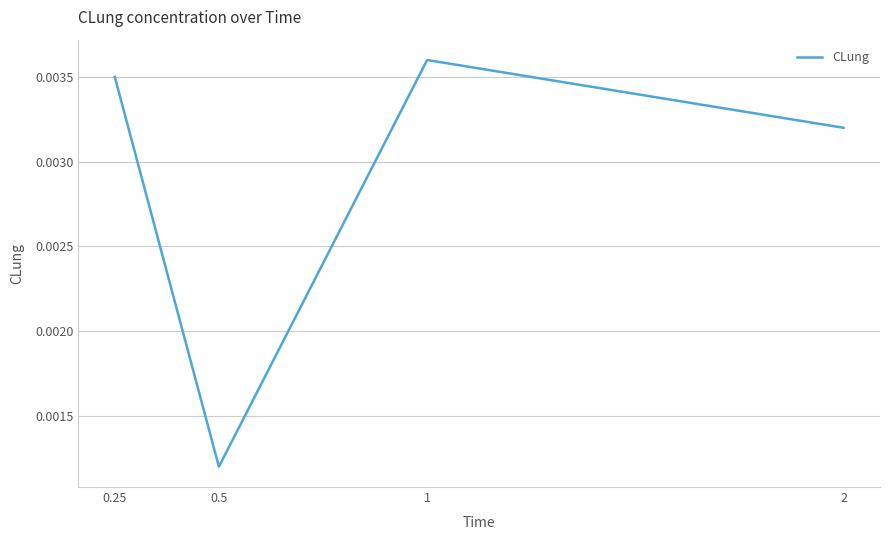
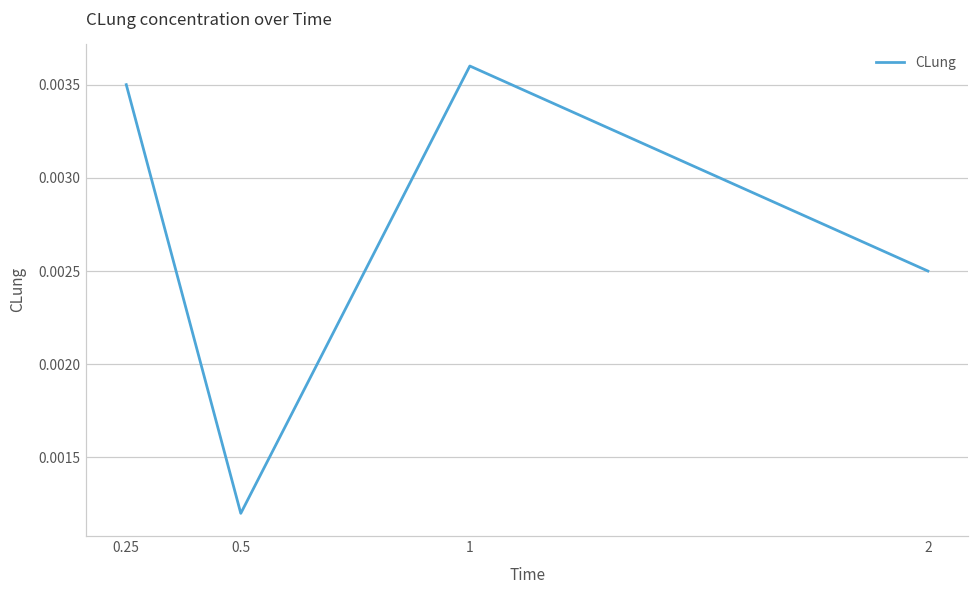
2: 0.0032 -> 0.0025
